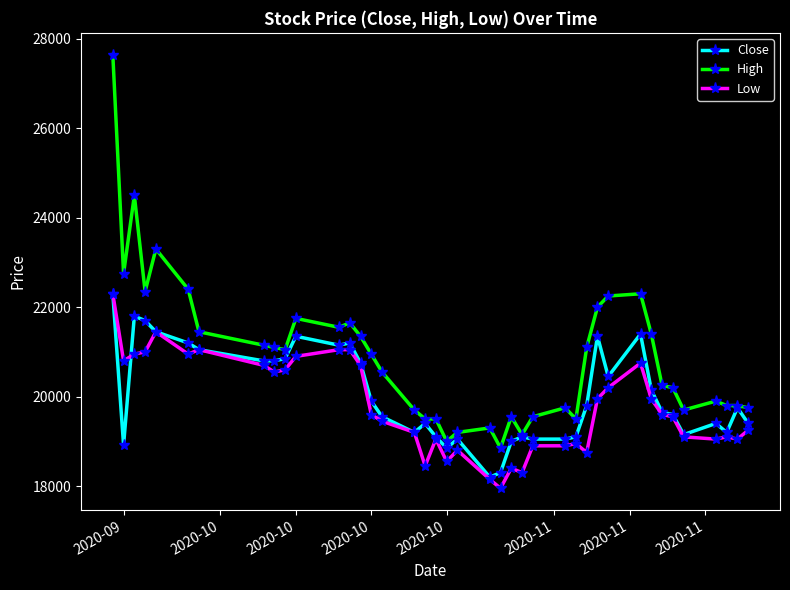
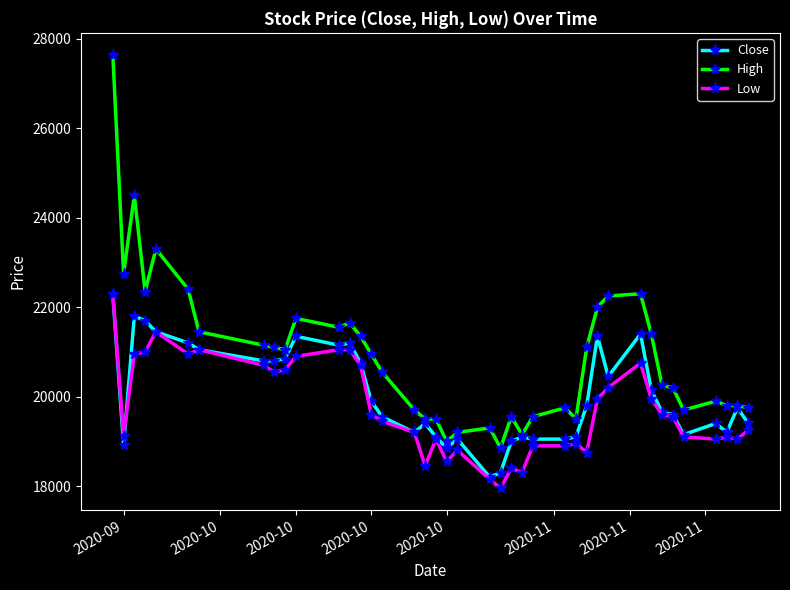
Low, 2020-09: 20800 -> 19100
